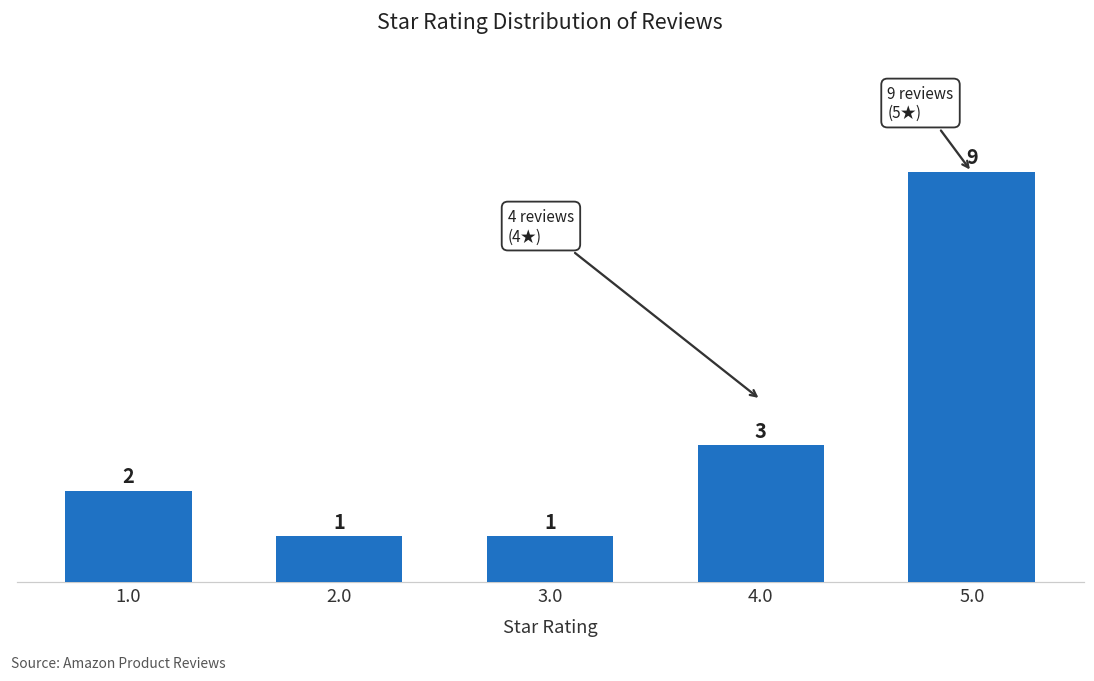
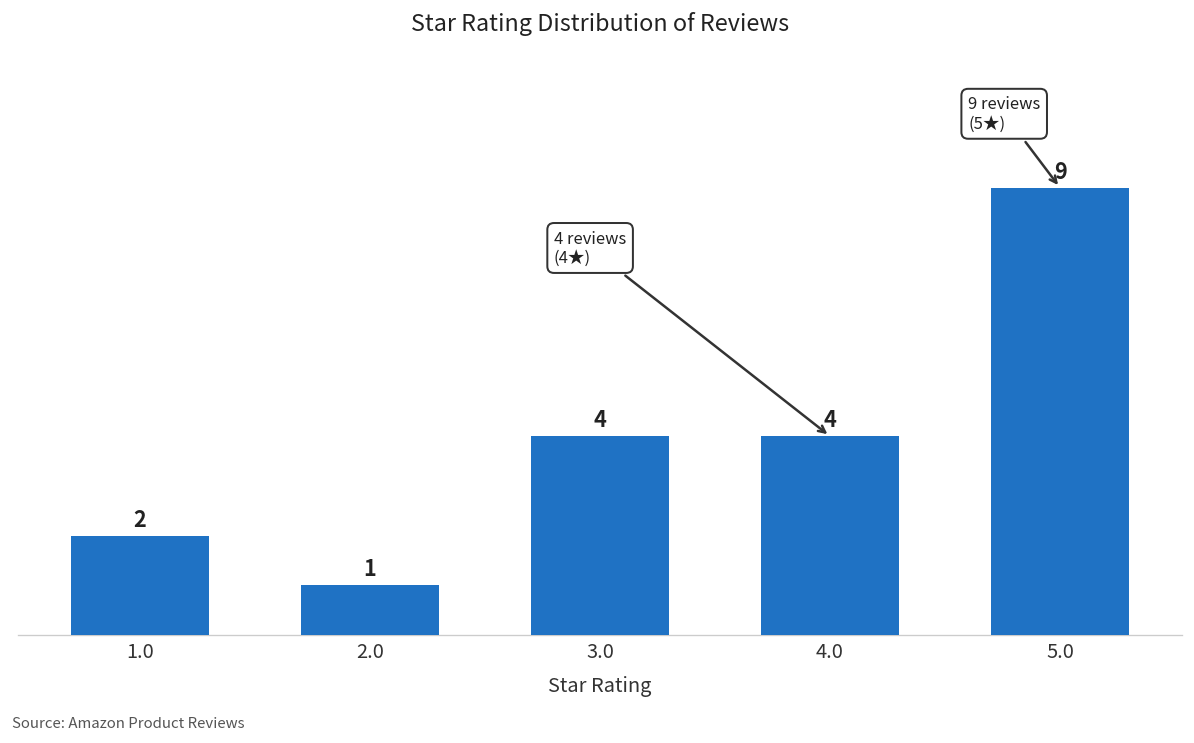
3.0: 1 -> 4
4.0: 3 -> 4
